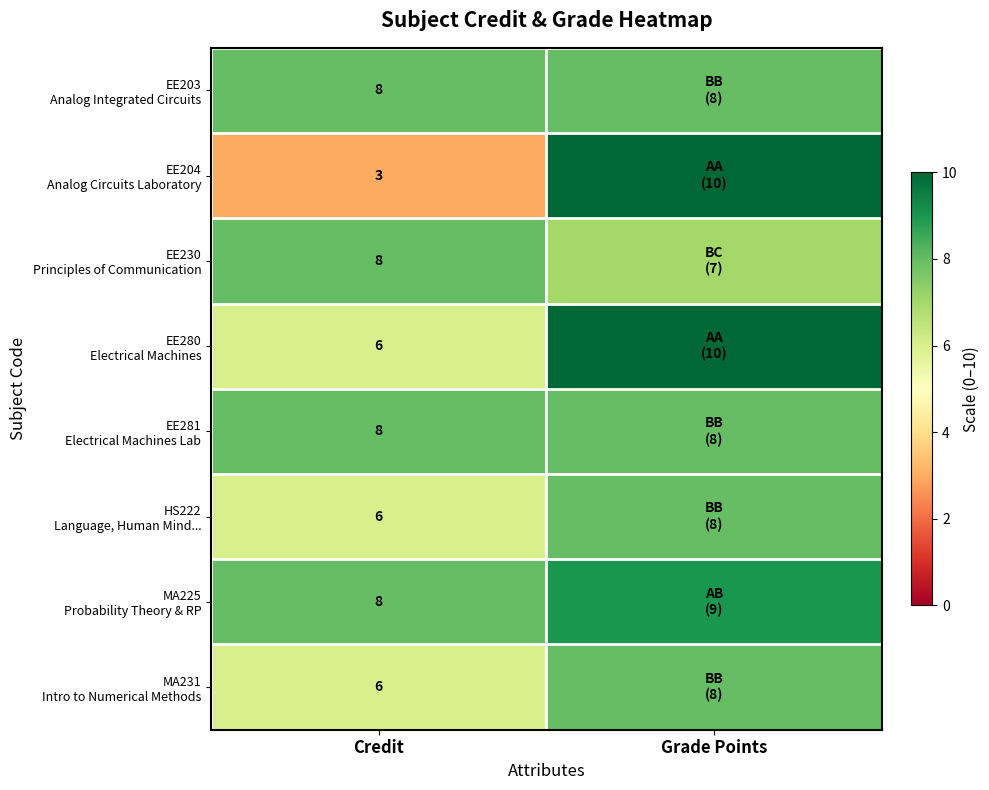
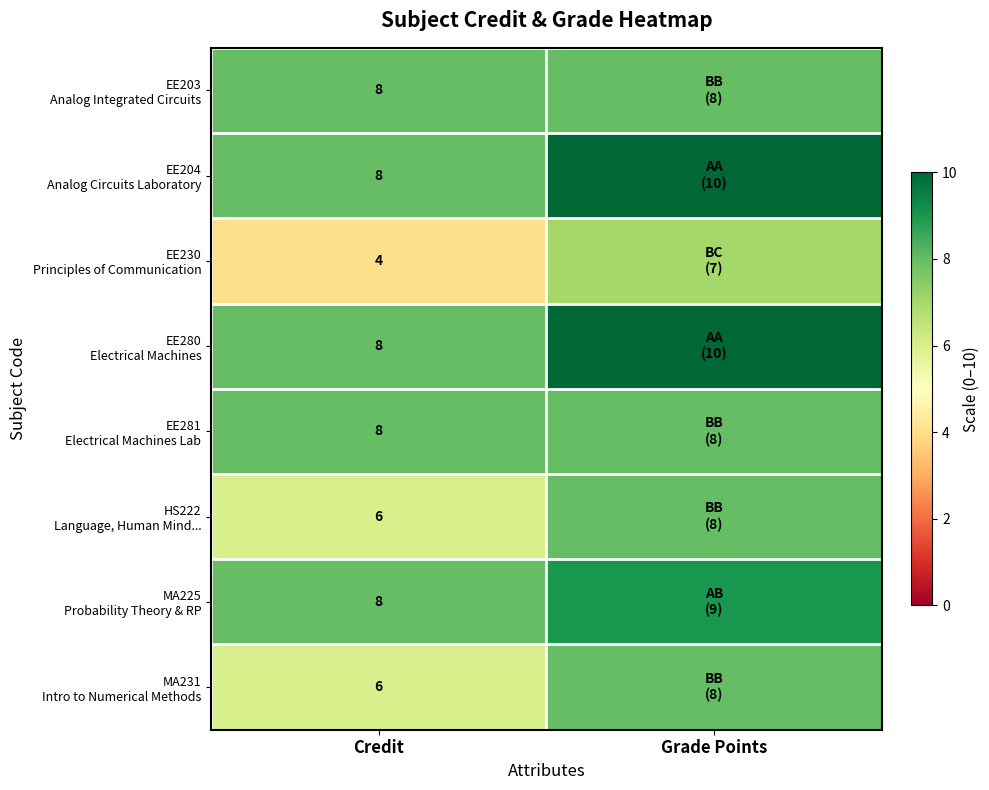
EE204 Analog Circuits Laboratory, Credit: 3 -> 8
EE230 Principles of Communication, Credit: 8 -> 4
EE280 Electrical Machines, Credit: 6 -> 8
